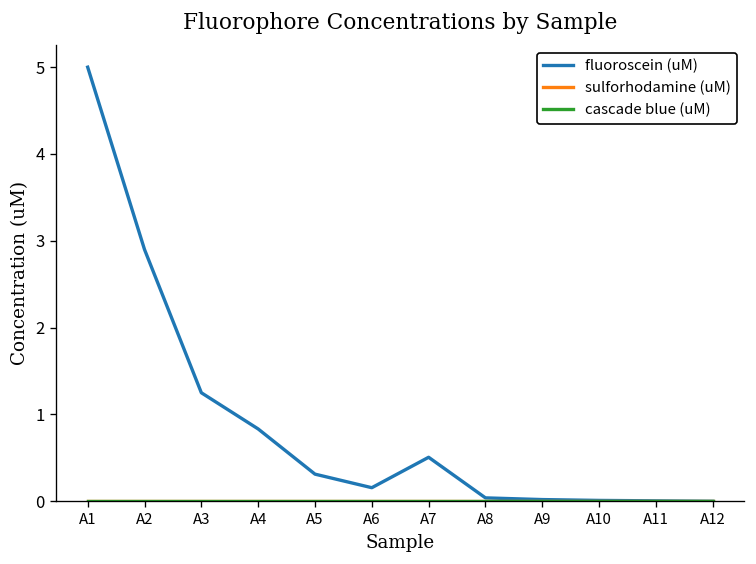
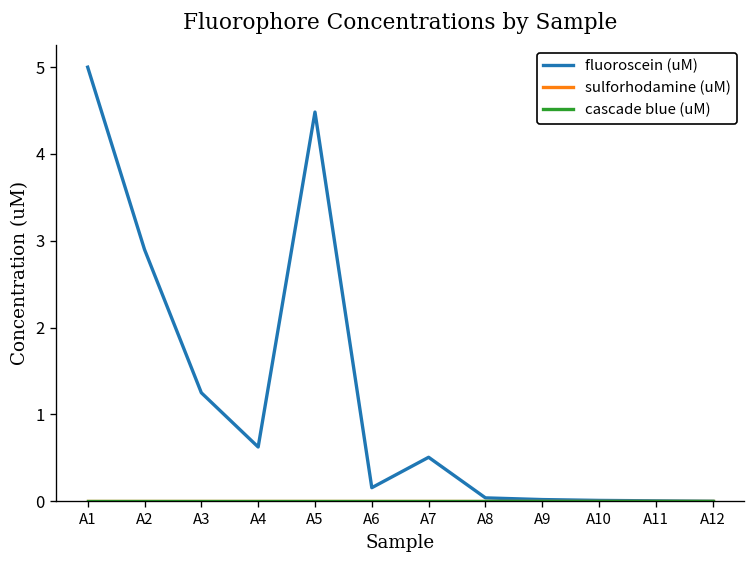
fluoroscein (uM), A4: 0.8 -> 0.6
fluoroscein (uM), A5: 0.3 -> 4.5
